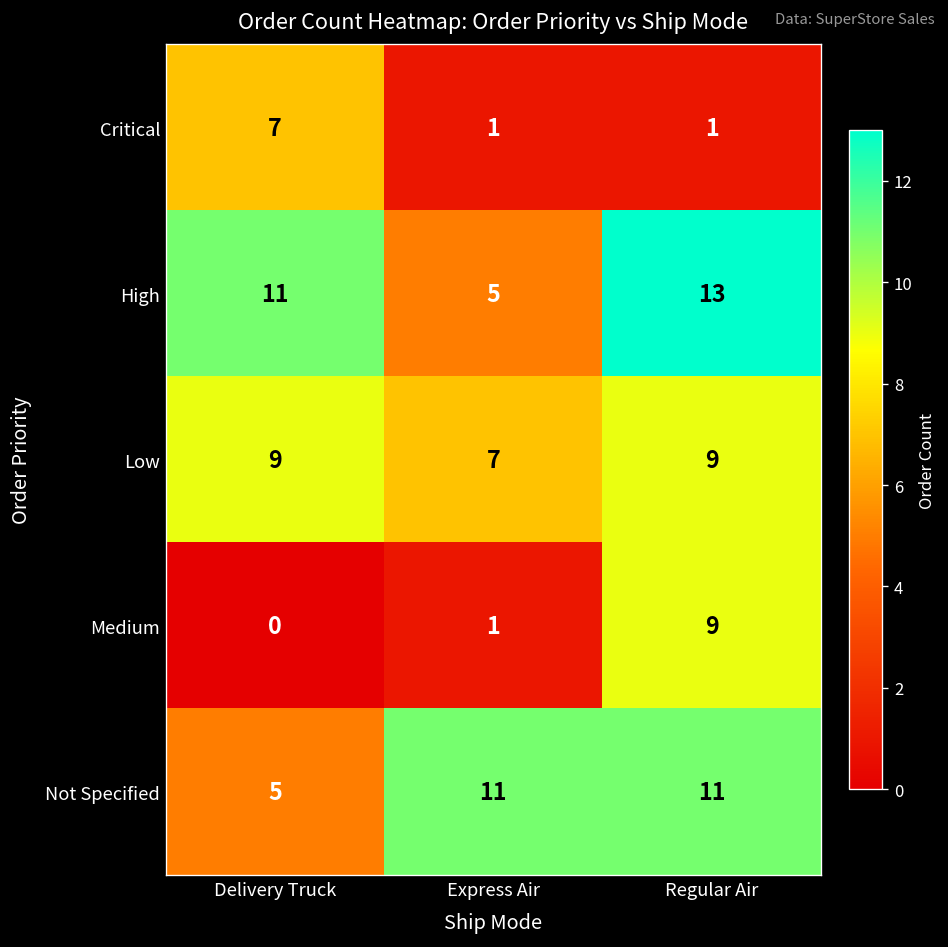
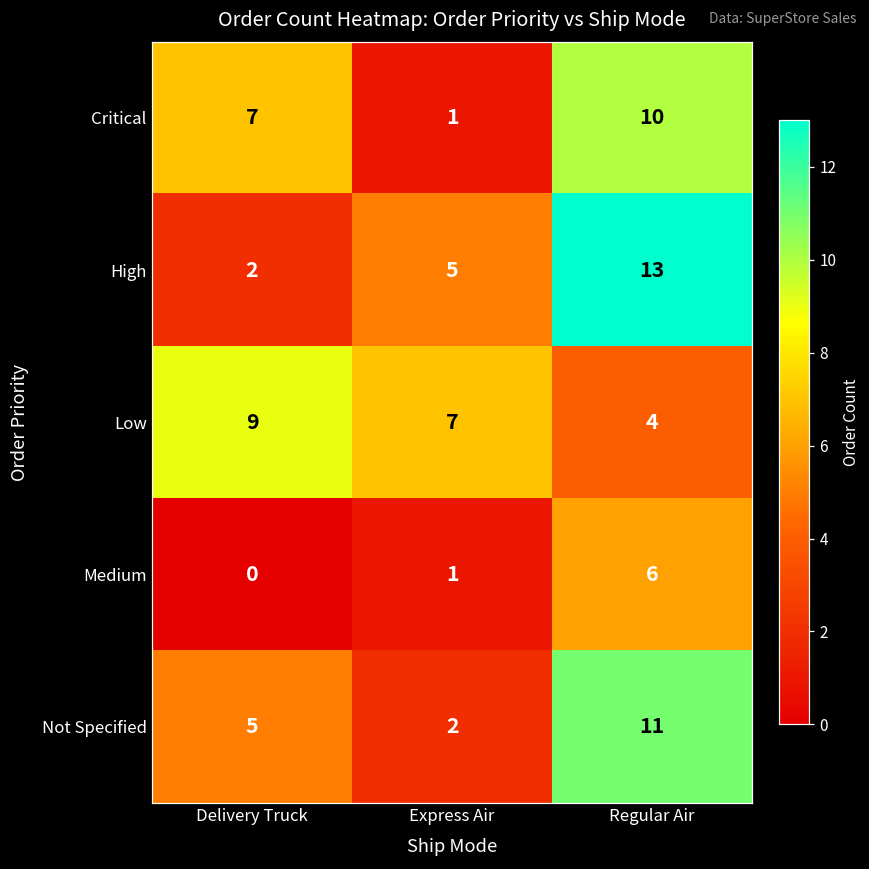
Critical, Regular Air: 1 -> 10
High, Delivery Truck: 11 -> 2
Low, Regular Air: 9 -> 4
Medium, Regular Air: 9 -> 6
Not Specified, Express Air: 11 -> 2
